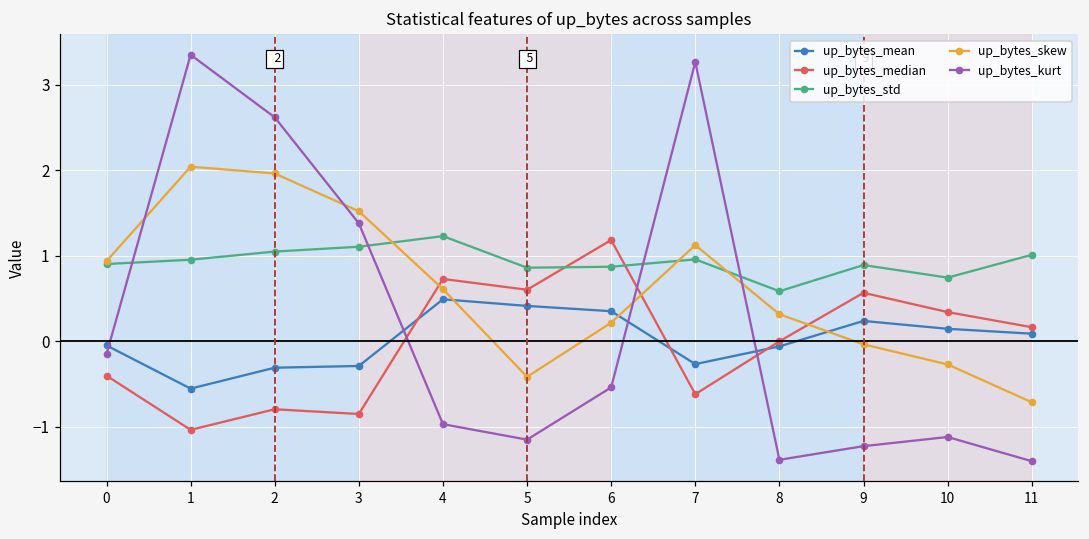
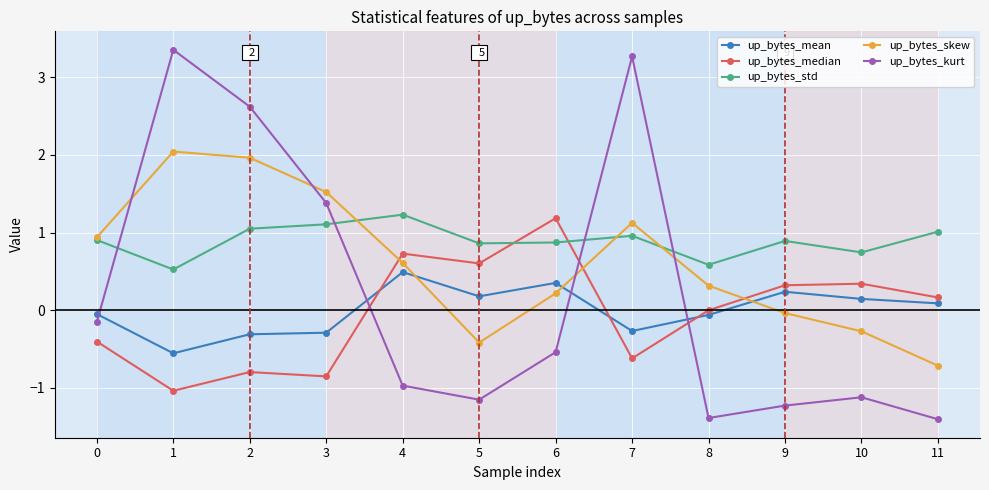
up_bytes_std, 1: 1.0 -> 0.5
up_bytes_mean, 5: 0.4 -> 0.2
up_bytes_median, 9: 0.6 -> 0.3
